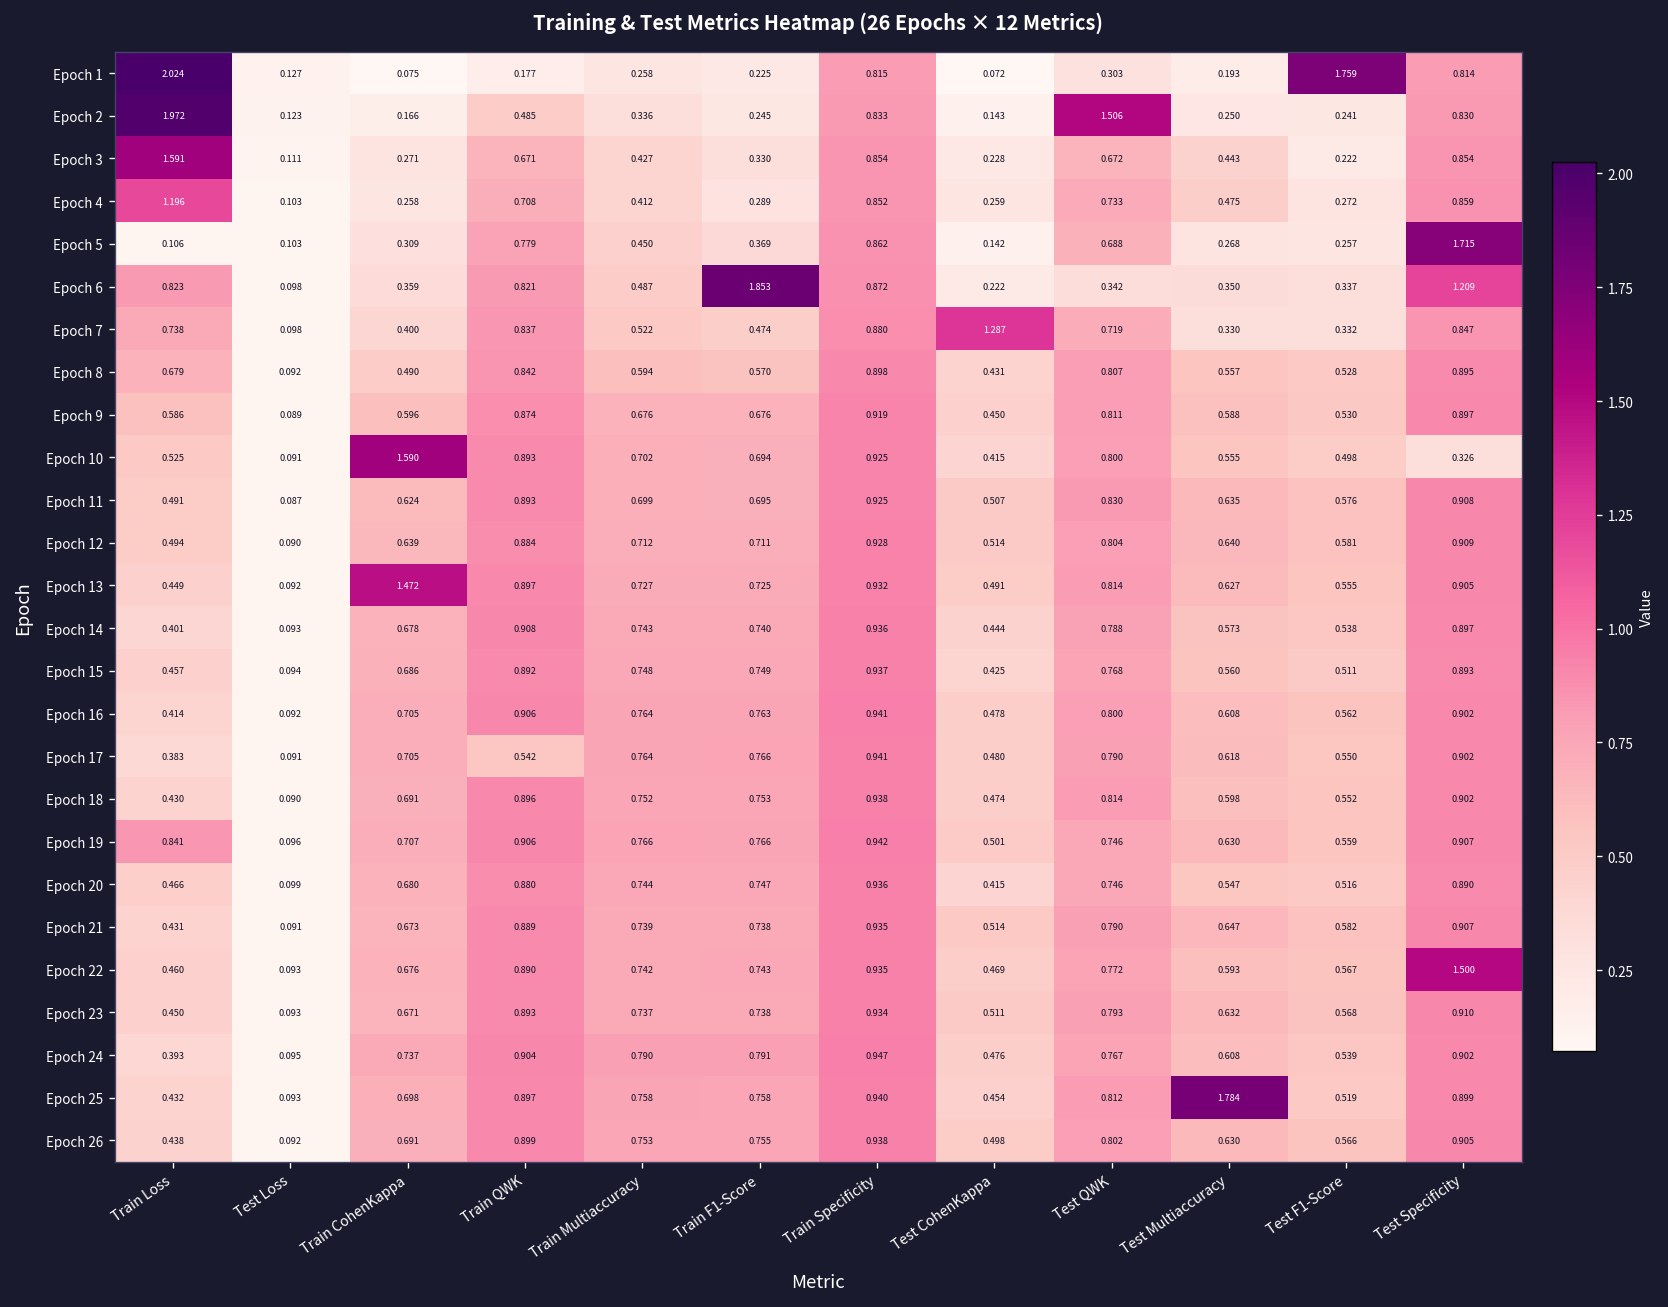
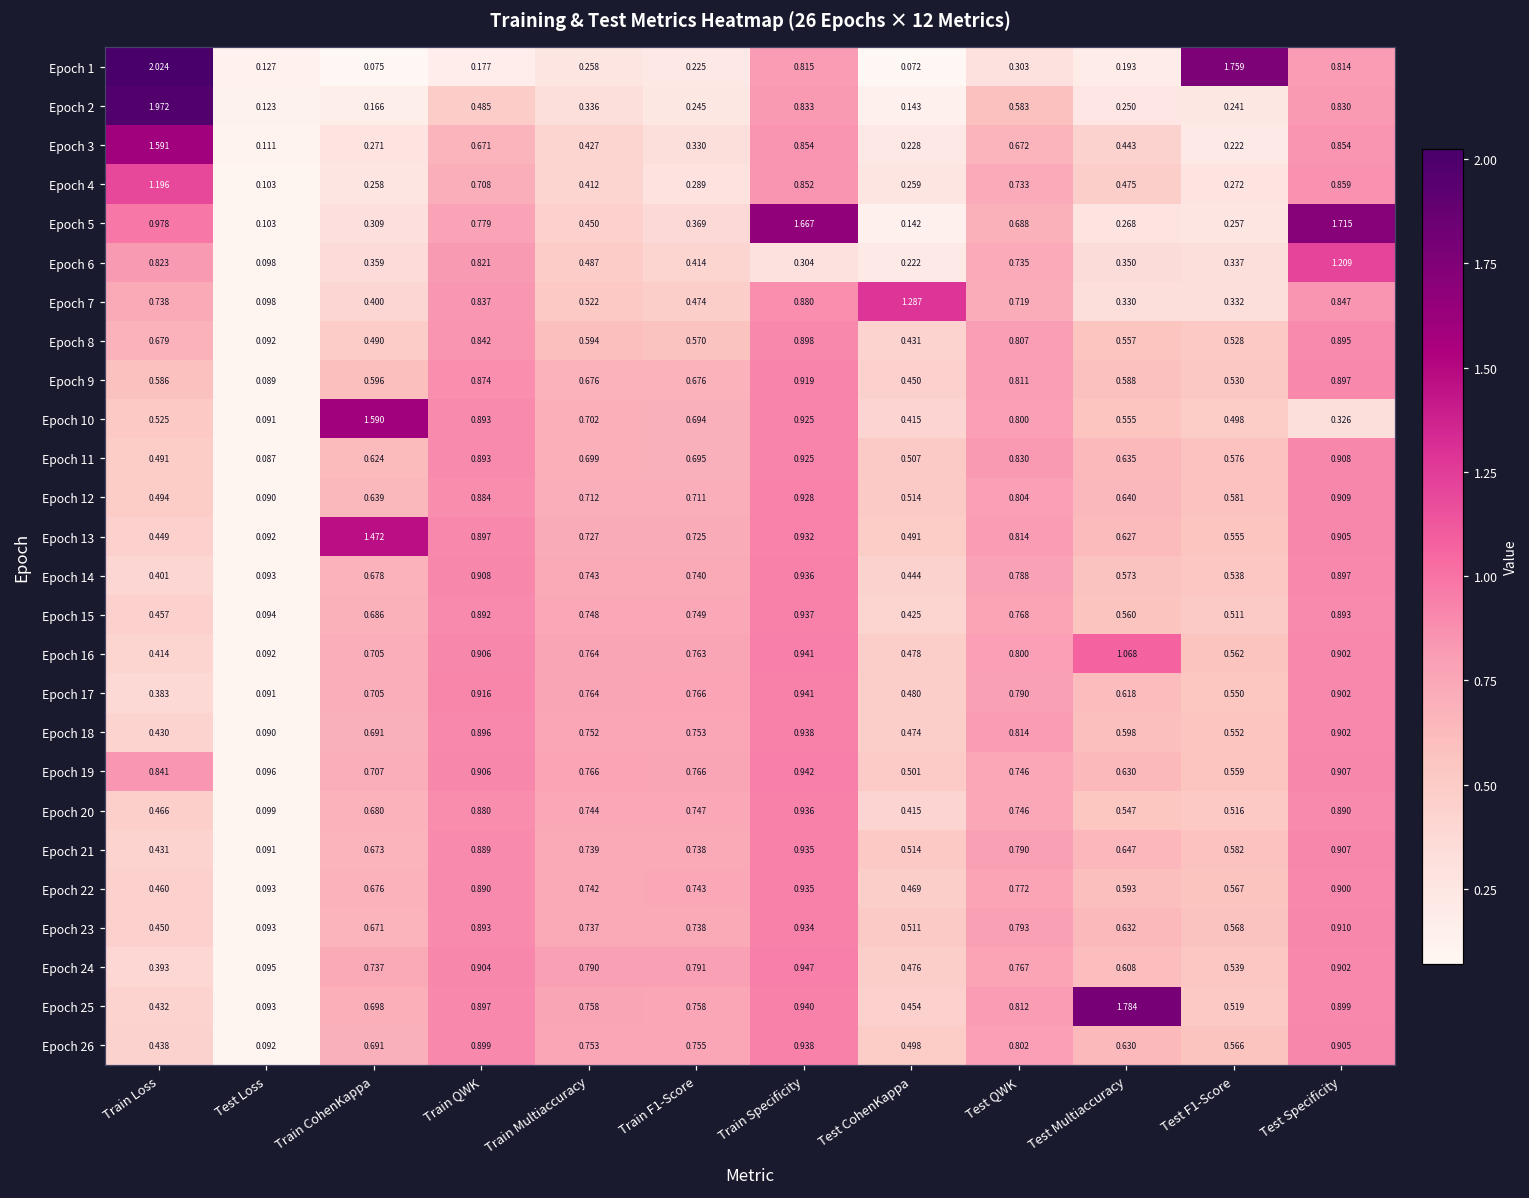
Epoch 2, Test QWK: 1.506 -> 0.583
Epoch 5, Train Loss: 0.106 -> 0.978
Epoch 5, Train Specificity: 0.862 -> 1.667
Epoch 6, Train F1-Score: 1.853 -> 0.414
Epoch 6, Train Specificity: 0.872 -> 0.304
Epoch 6, Test QWK: 0.342 -> 0.735
Epoch 16, Test Multiaccuracy: 0.608 -> 1.068
Epoch 17, Train QWK: 0.542 -> 0.916
Epoch 22, Test Specificity: 1.500 -> 0.900
